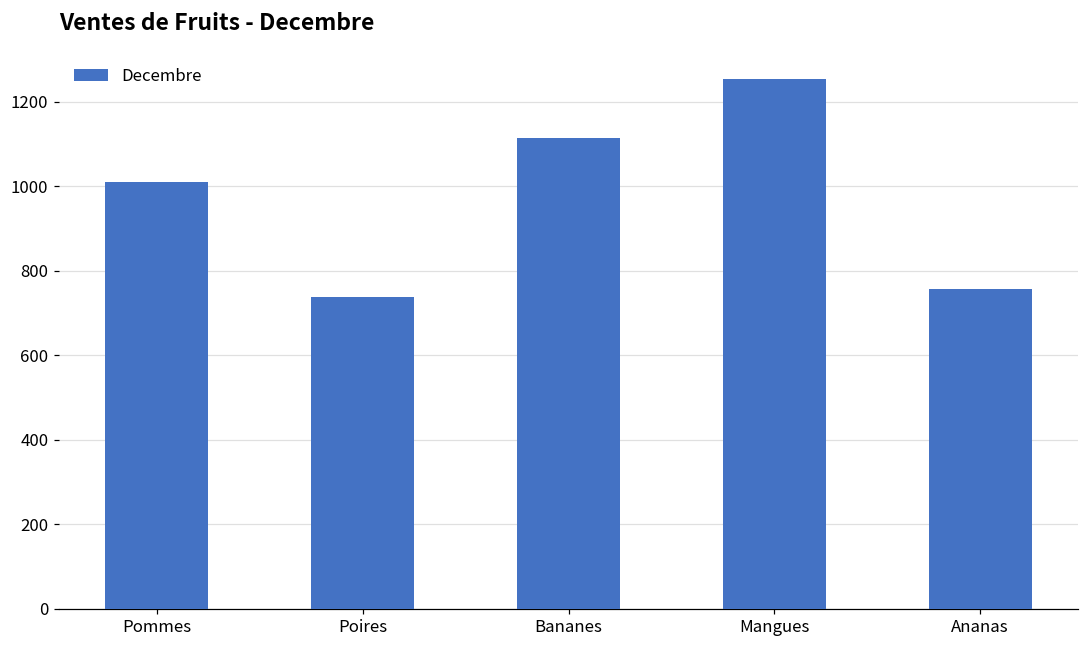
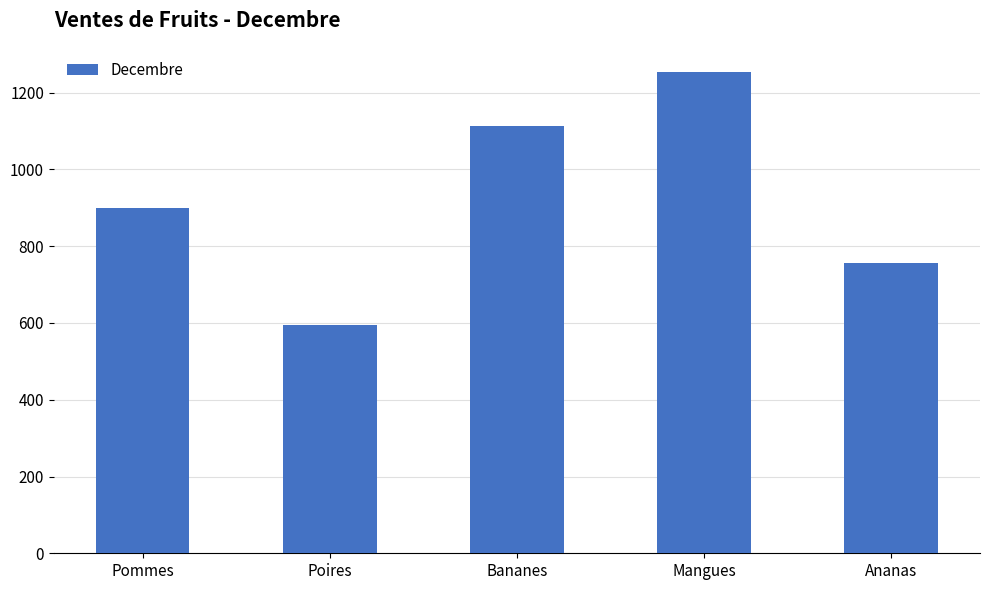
Pommes: 1010 -> 900
Poires: 740 -> 590
